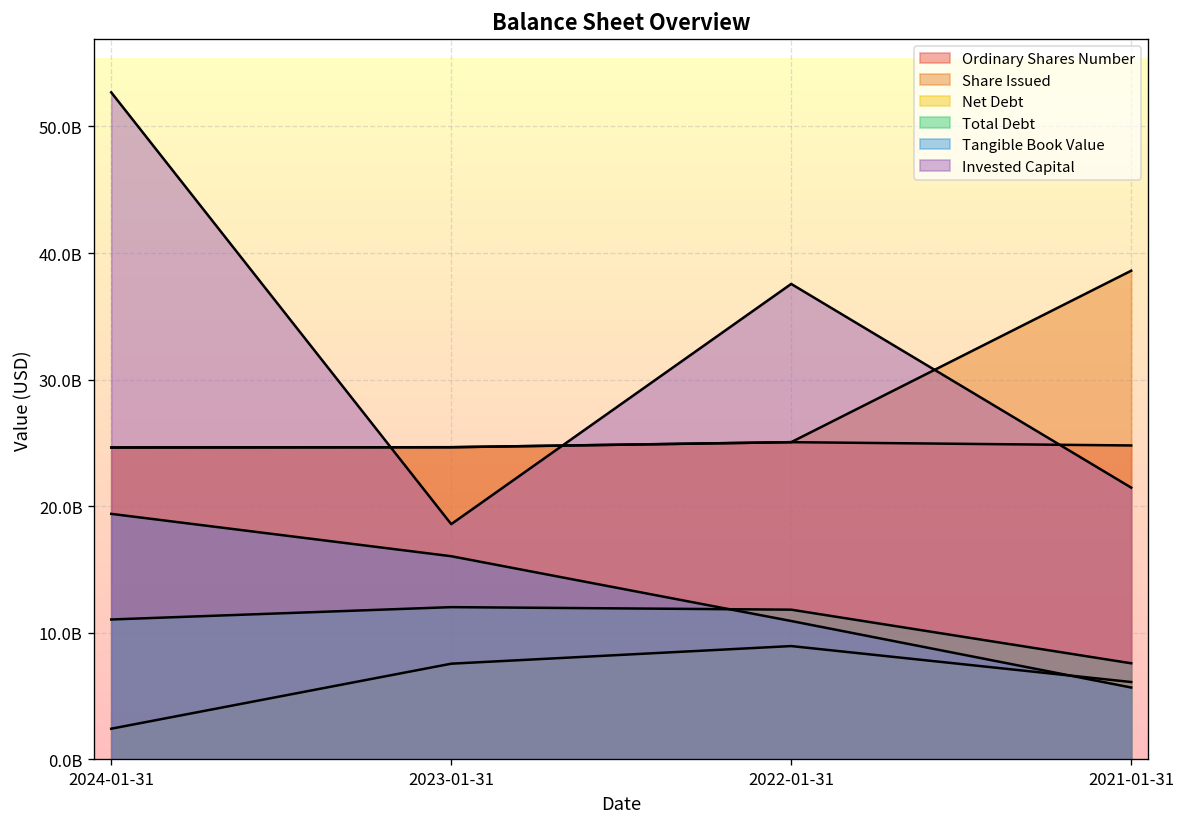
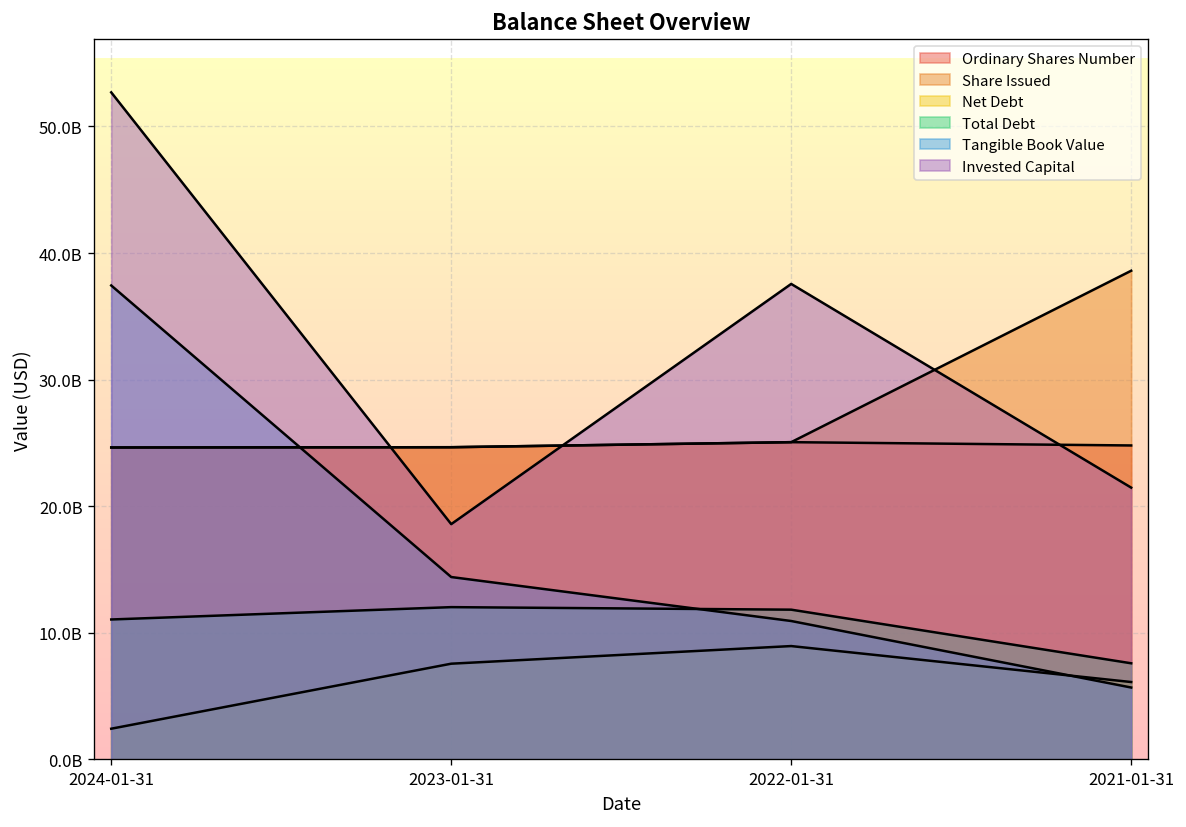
Tangible Book Value, 2024-01-31: 19400000000 -> 37400000000
Tangible Book Value, 2023-01-31: 16100000000 -> 14400000000
